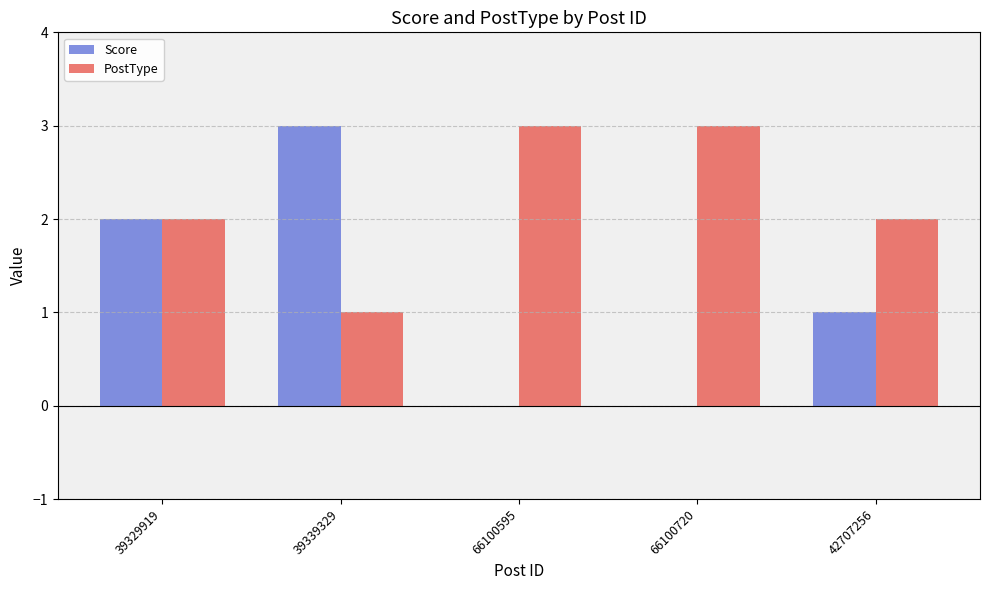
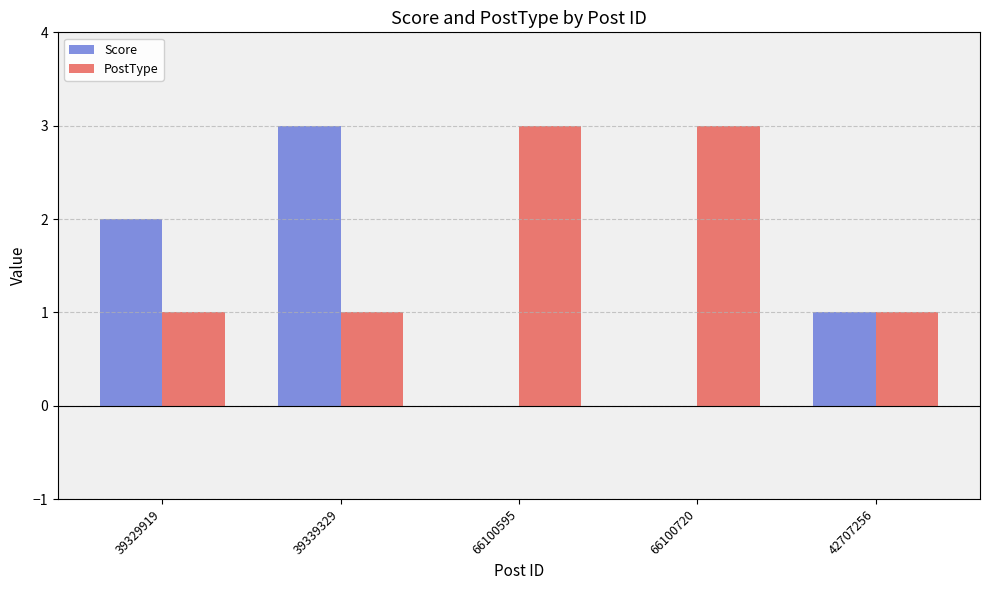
PostType, 39329919: 2 -> 1
PostType, 42707256: 2 -> 1
